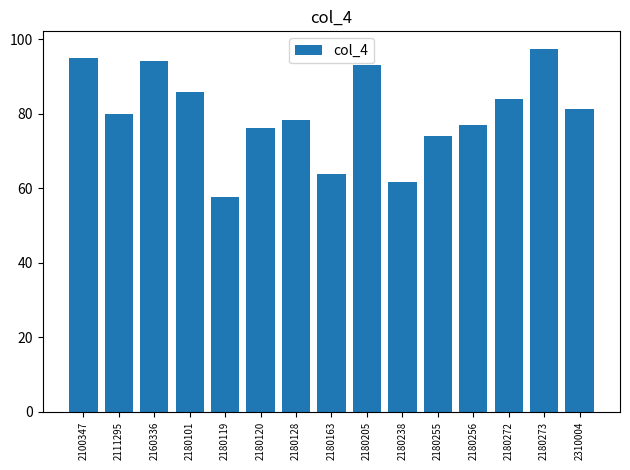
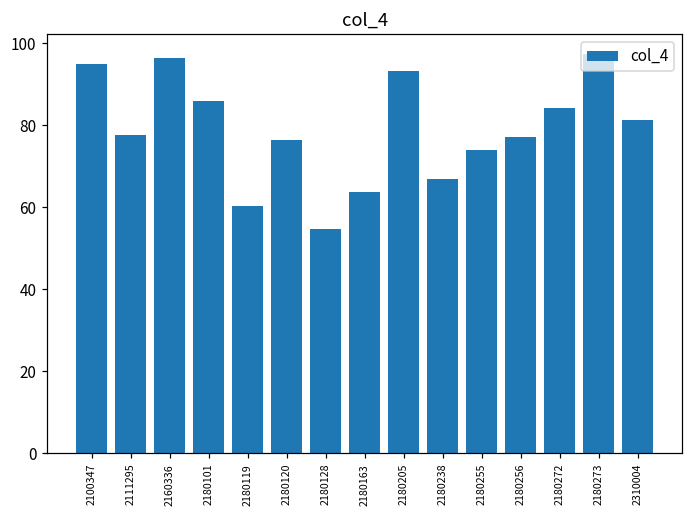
2111295: 80 -> 78
2160336: 94 -> 97
2180119: 58 -> 60
2180128: 78 -> 55
2180238: 62 -> 67
